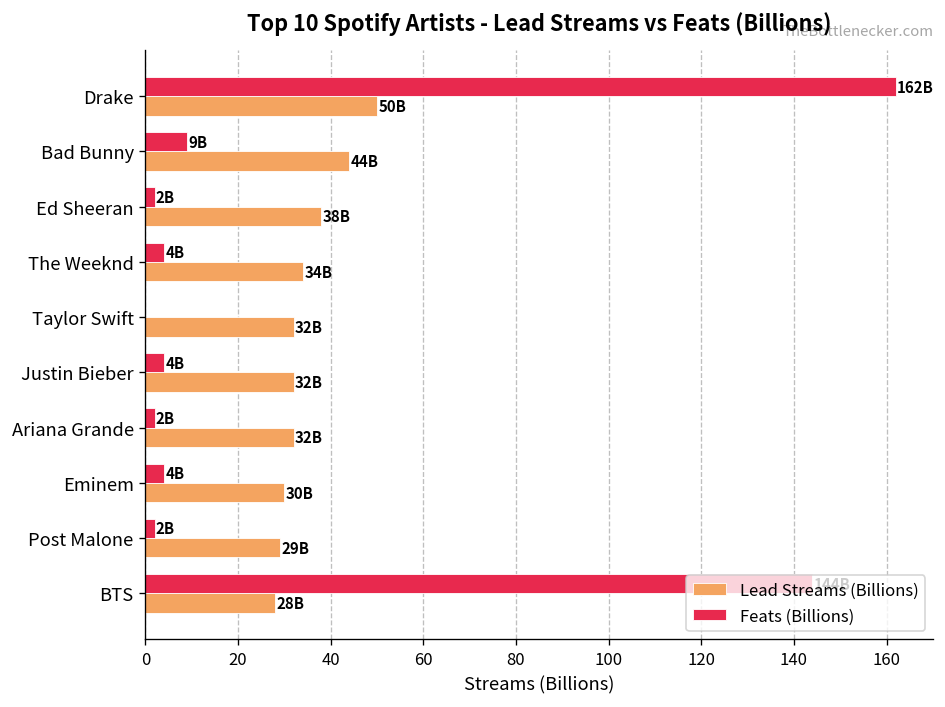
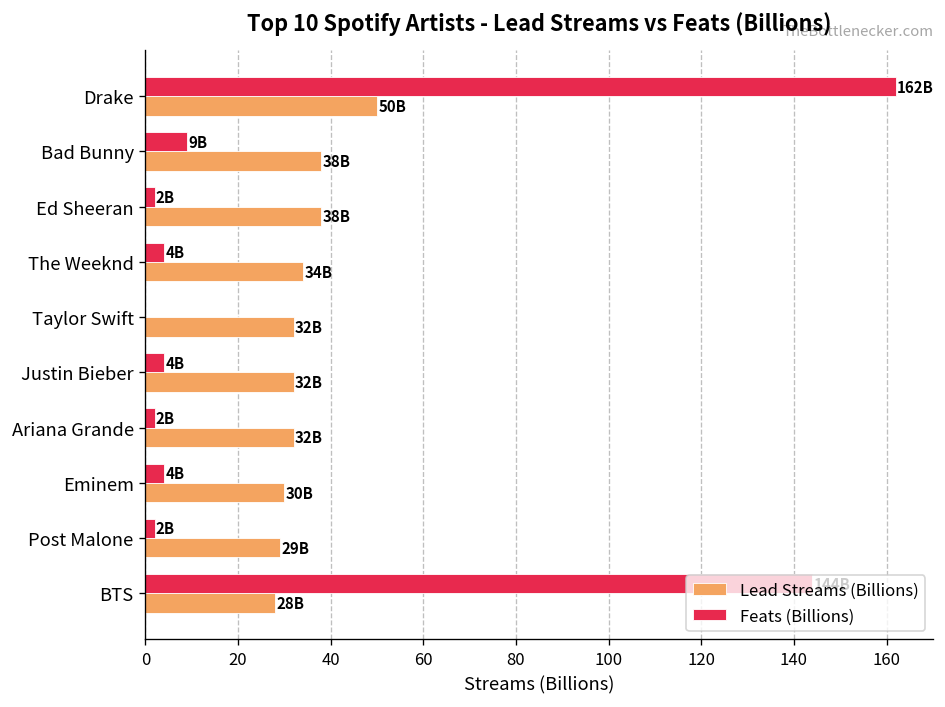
Lead Streams (Billions), Bad Bunny: 44B -> 38B
